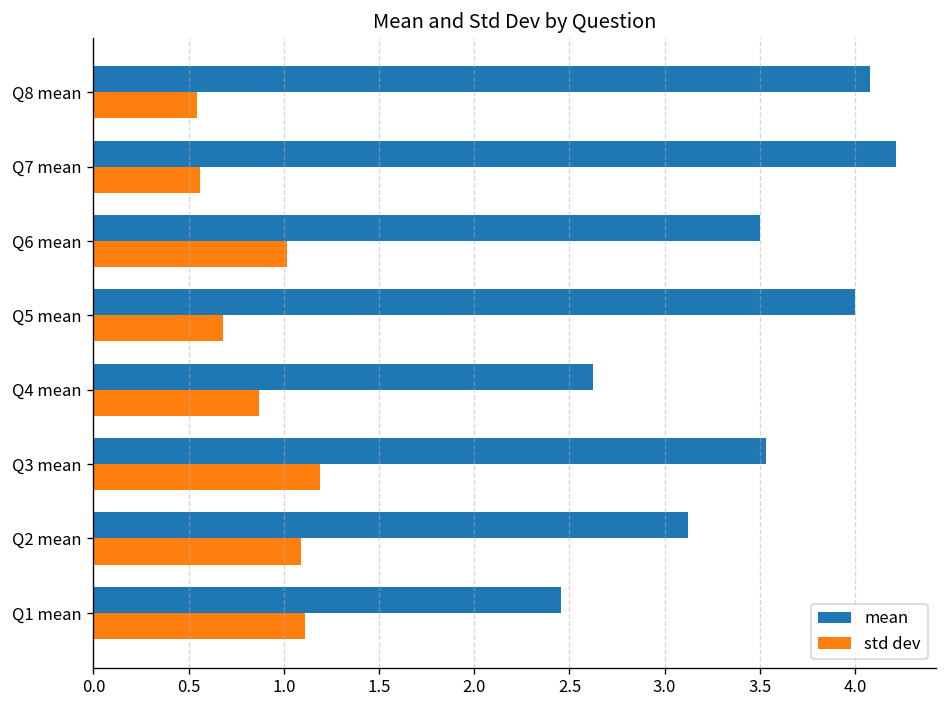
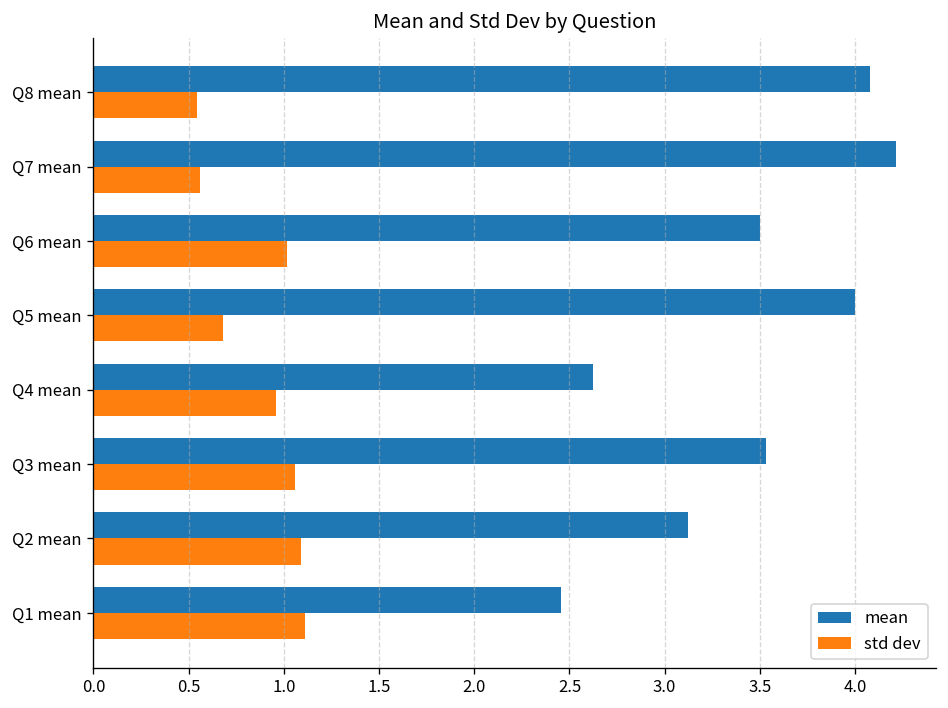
std dev, Q4 mean: 0.87 -> 0.96
std dev, Q3 mean: 1.19 -> 1.06
